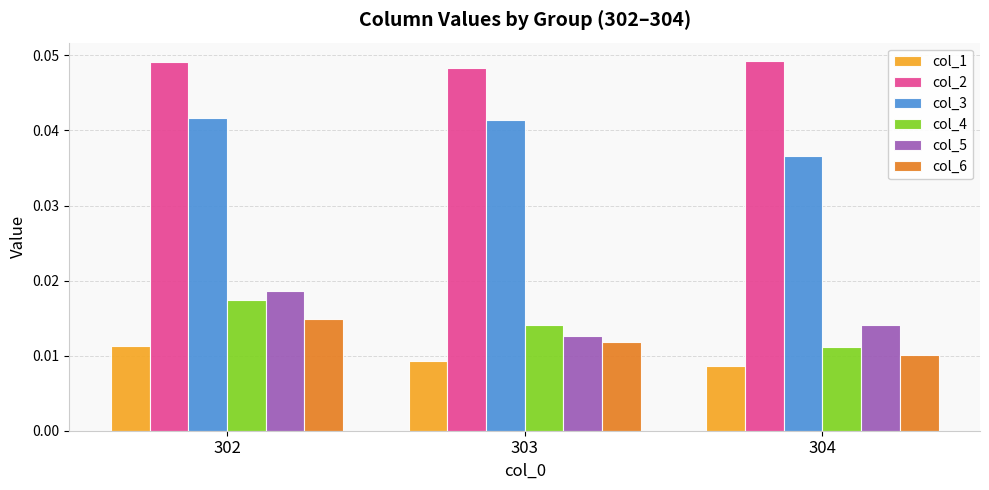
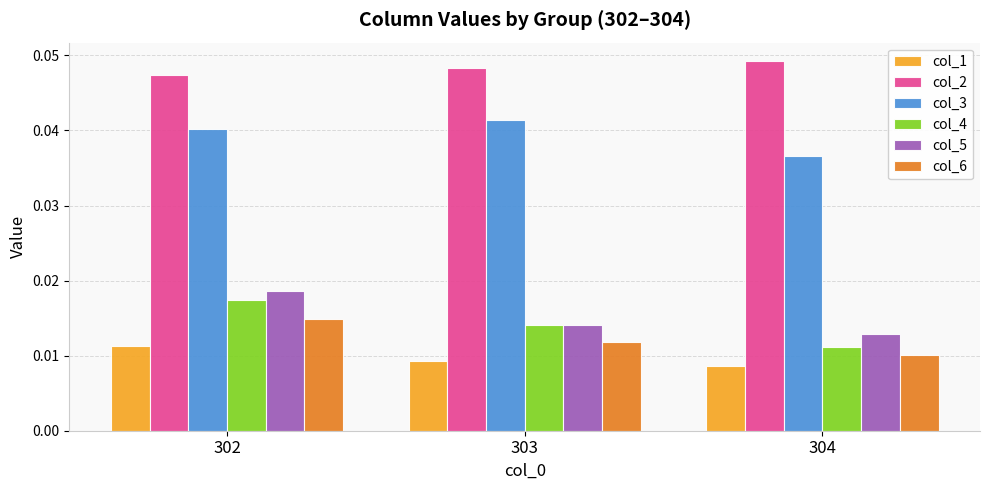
col_2, 302: 0.049 -> 0.047
col_3, 302: 0.042 -> 0.040
col_5, 303: 0.013 -> 0.014
col_5, 304: 0.014 -> 0.013
